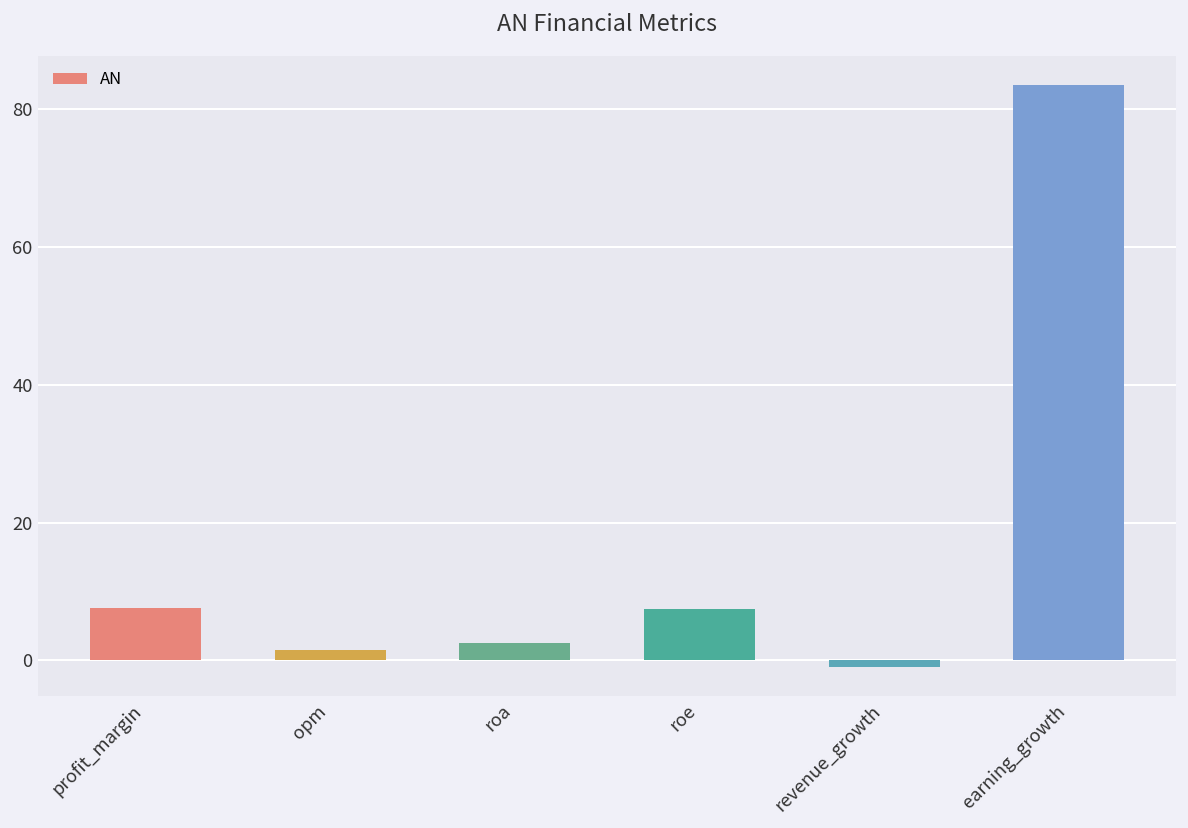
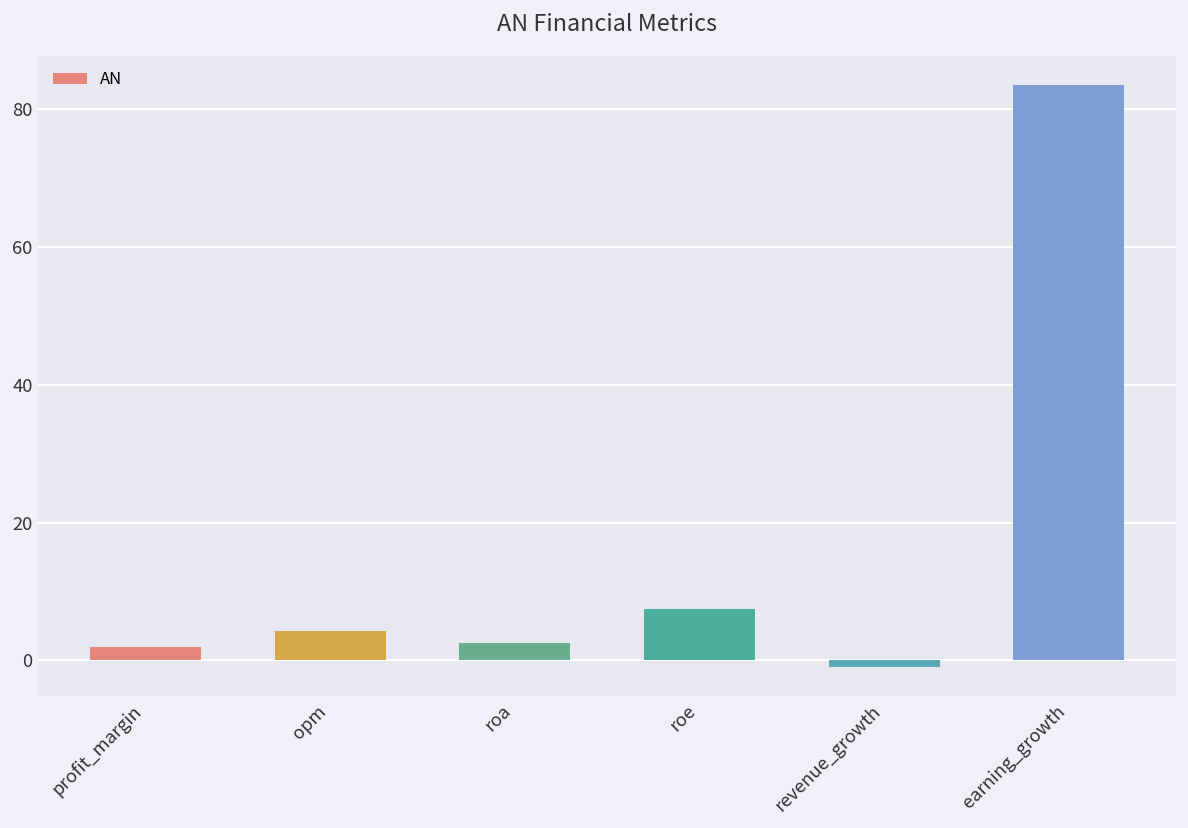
profit_margin: 8 -> 2
opm: 1 -> 4
